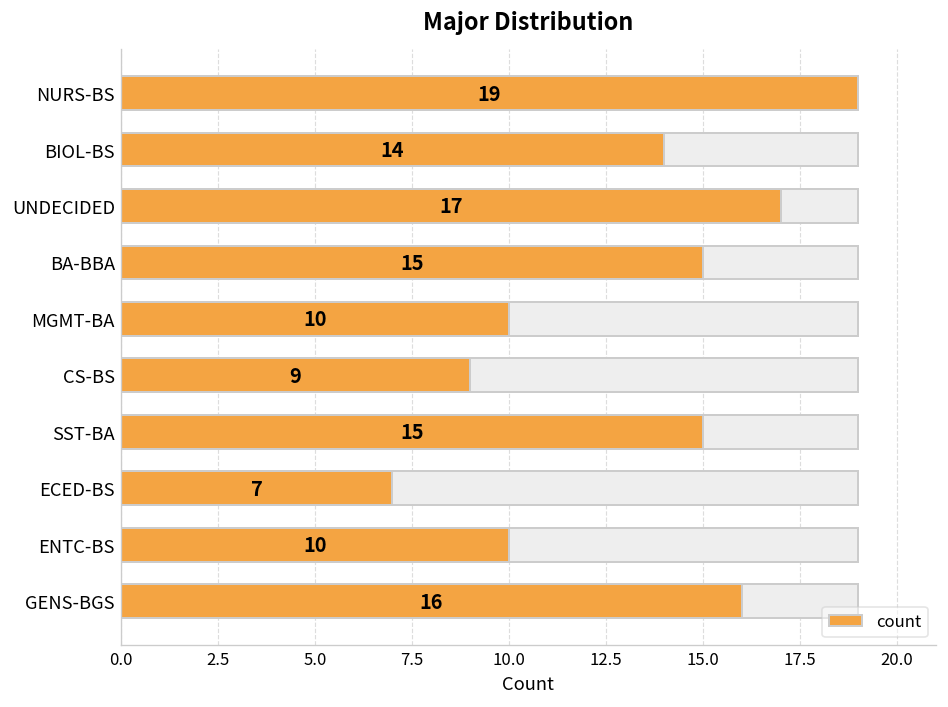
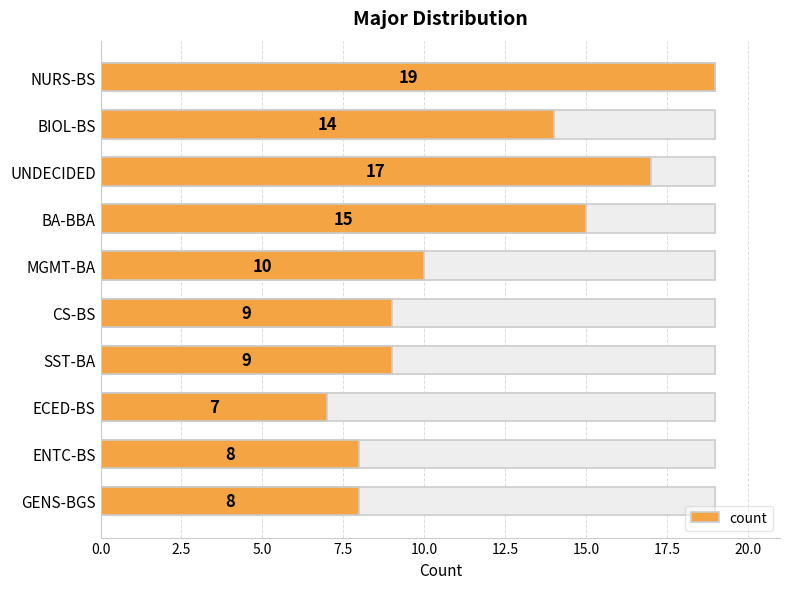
count, SST-BA: 15 -> 9
count, ENTC-BS: 10 -> 8
count, GENS-BGS: 16 -> 8
